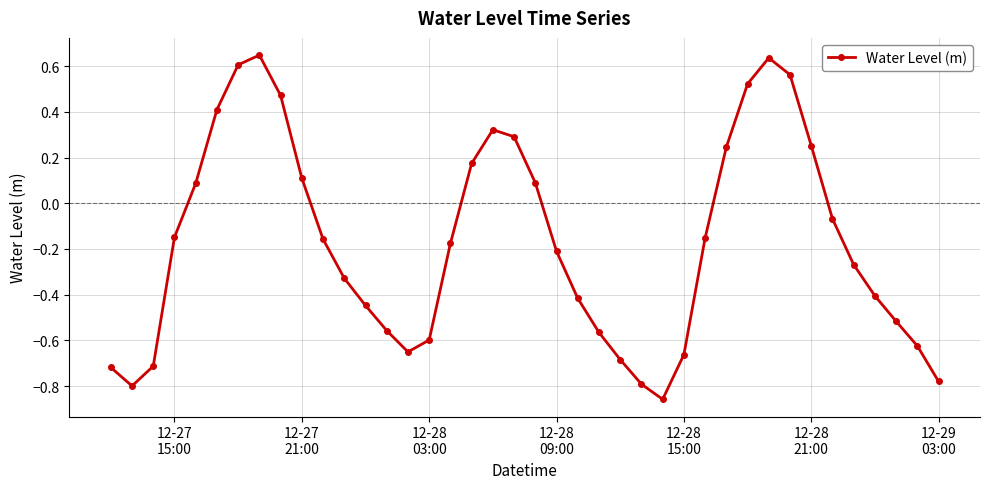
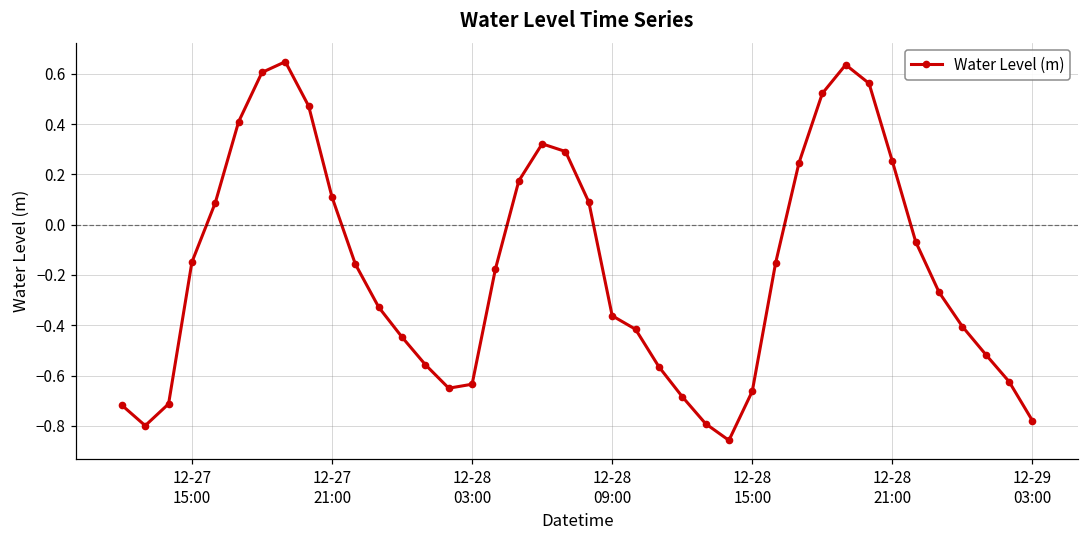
12-28 03:00: -0.60 -> -0.63
12-28 09:00: -0.21 -> -0.36
